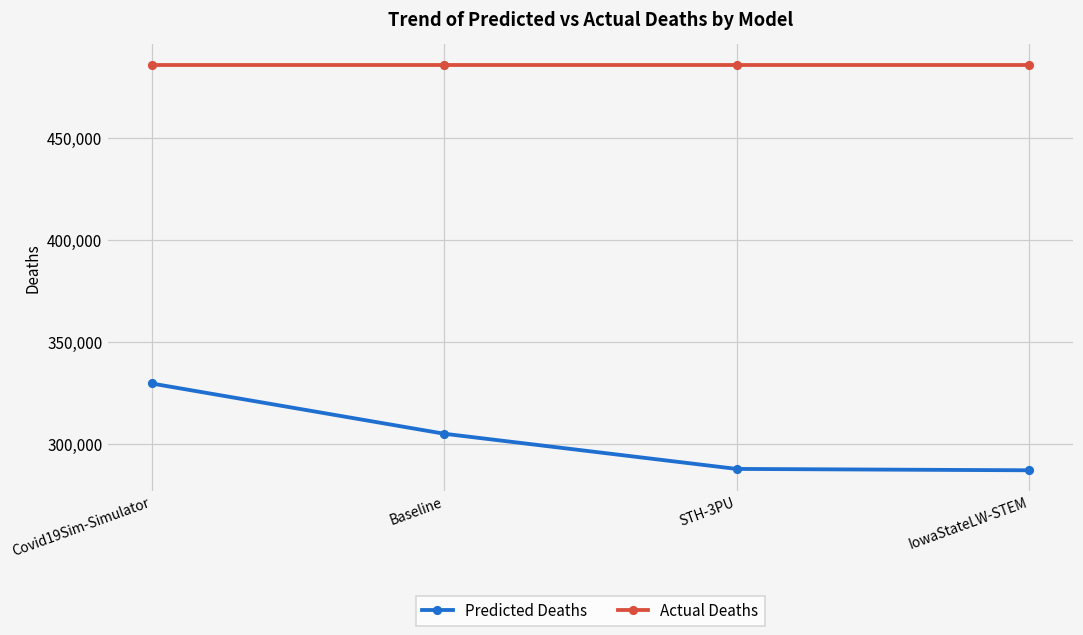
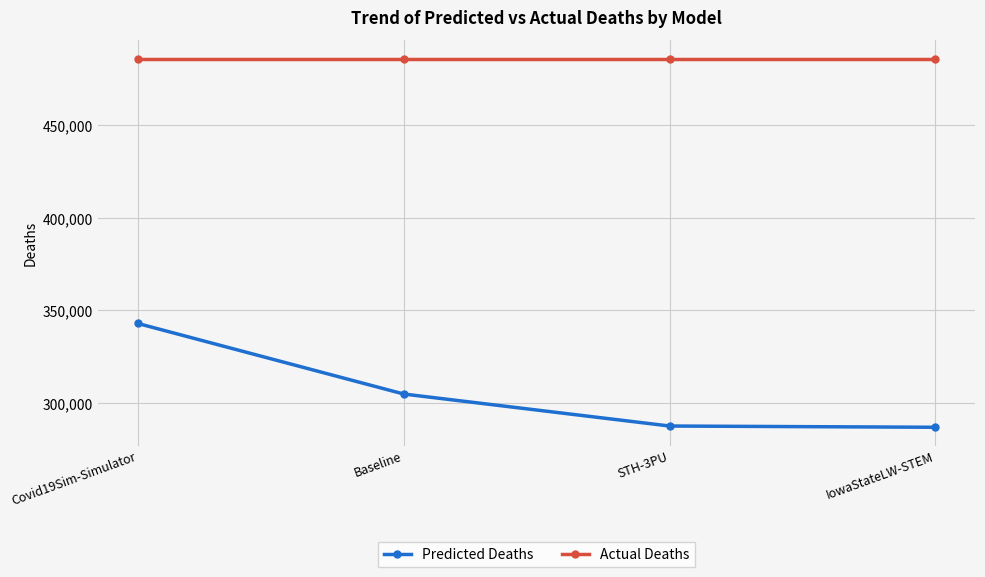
Predicted Deaths, Covid19Sim-Simulator: 330,000 -> 343,000
